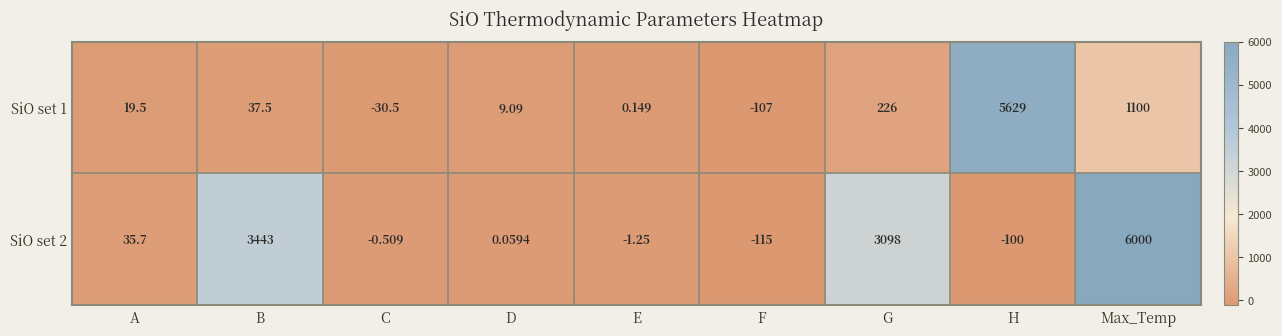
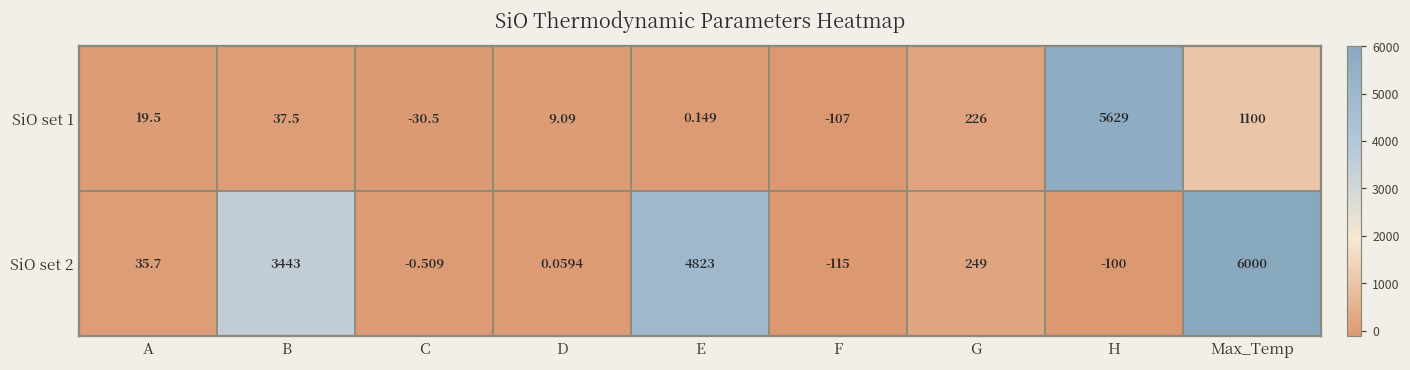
SiO set 2, E: -1.25 -> 4823
SiO set 2, G: 3098 -> 249
